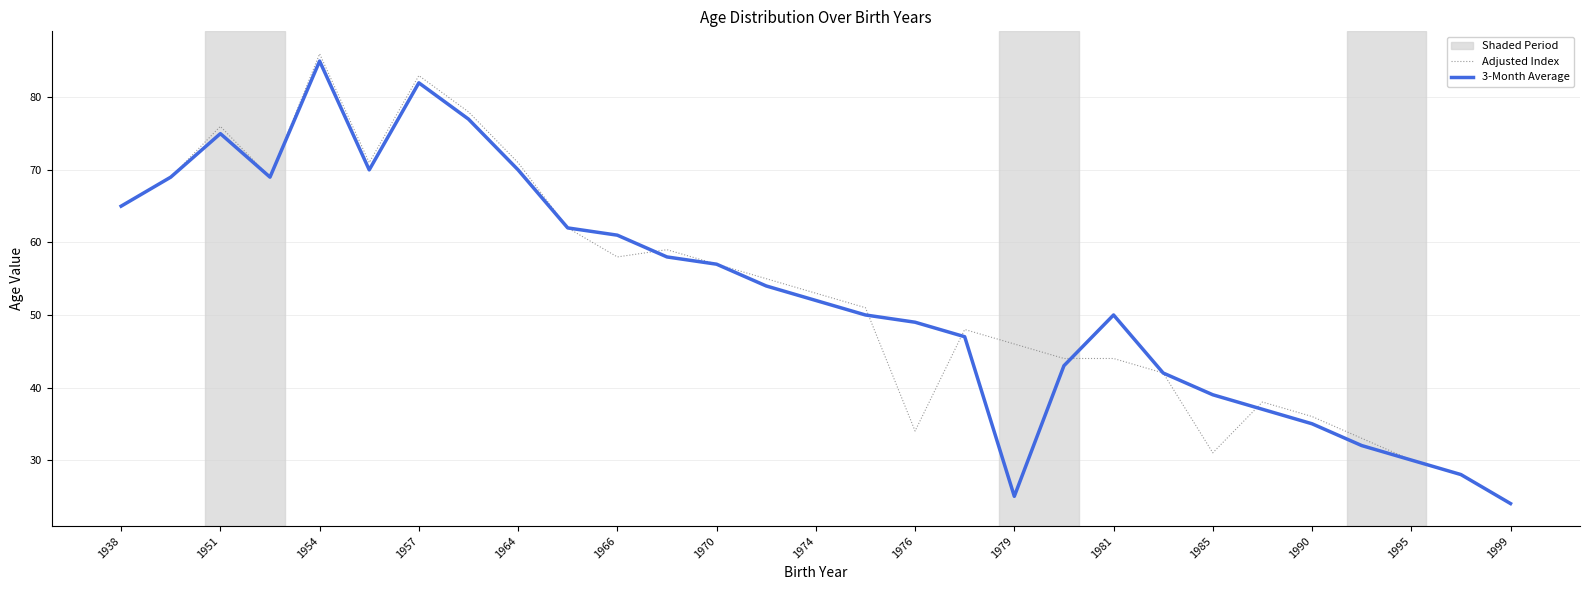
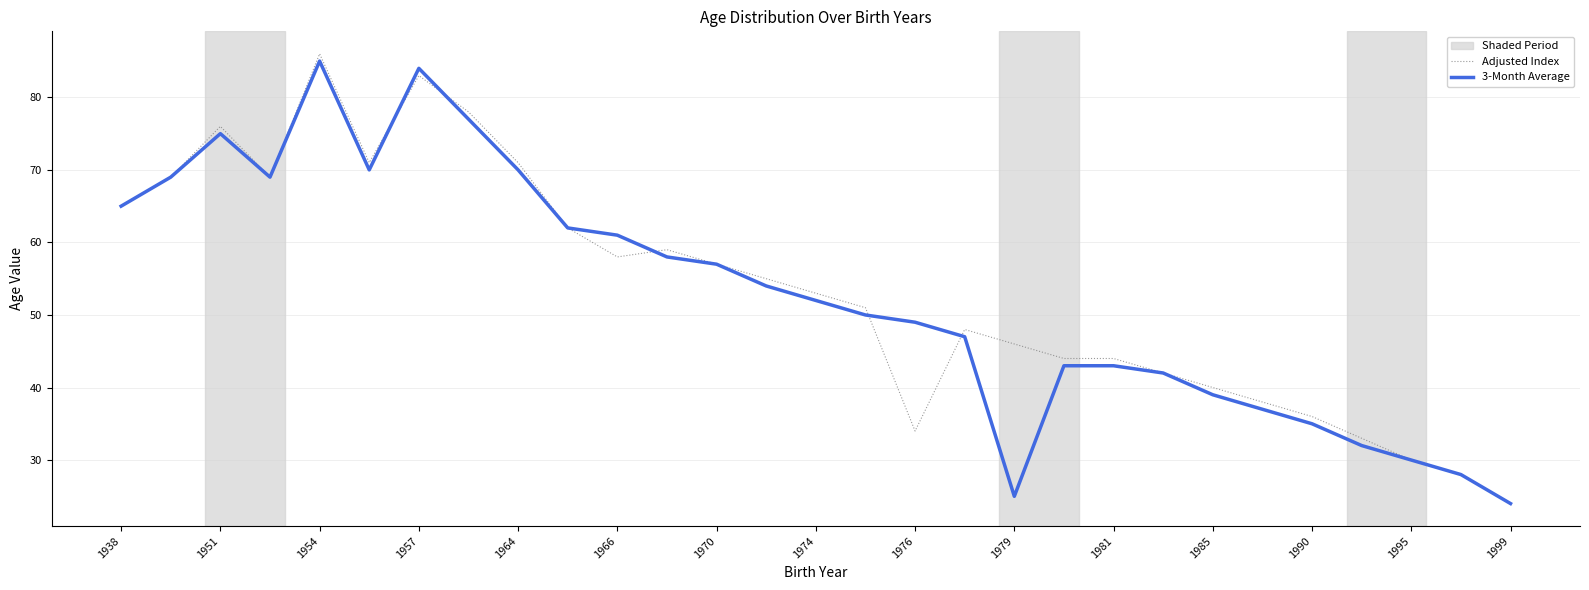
3-Month Average, 1957: 82 -> 84
3-Month Average, 1981: 50 -> 43
Adjusted Index, 1985: 31 -> 40
